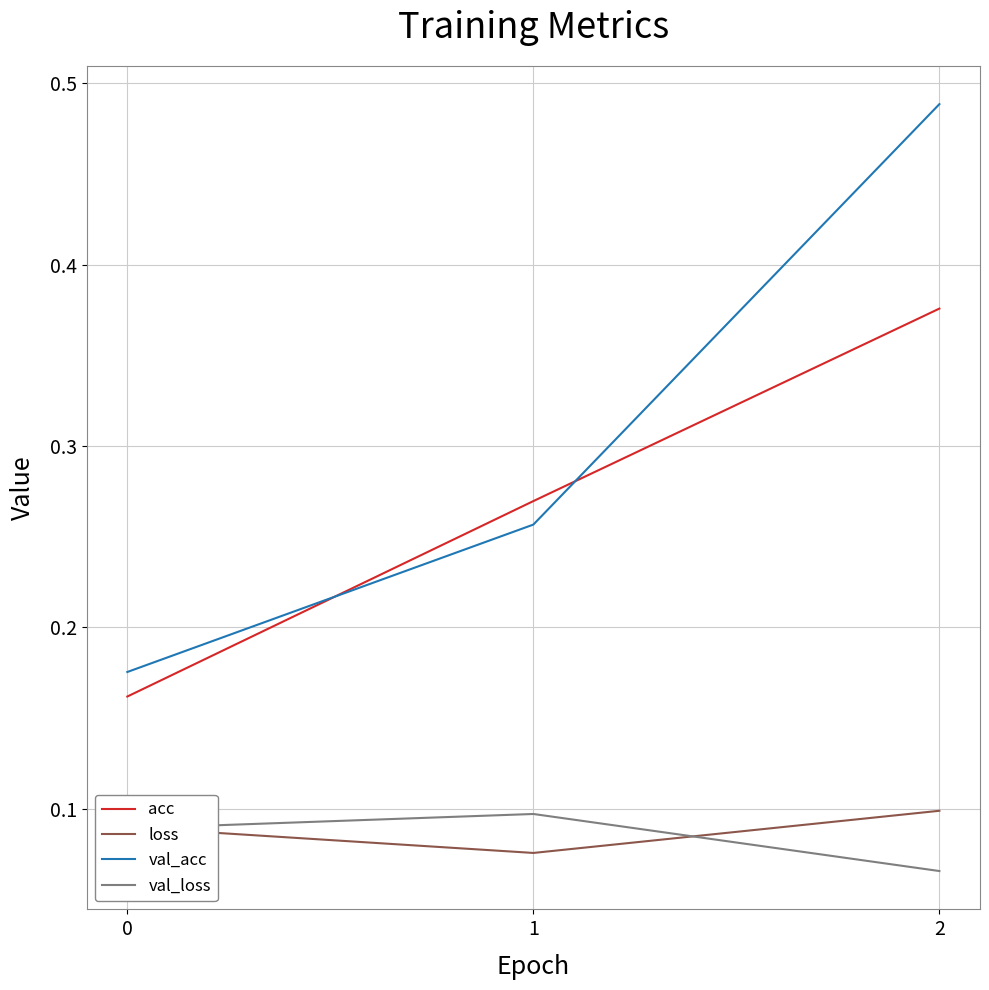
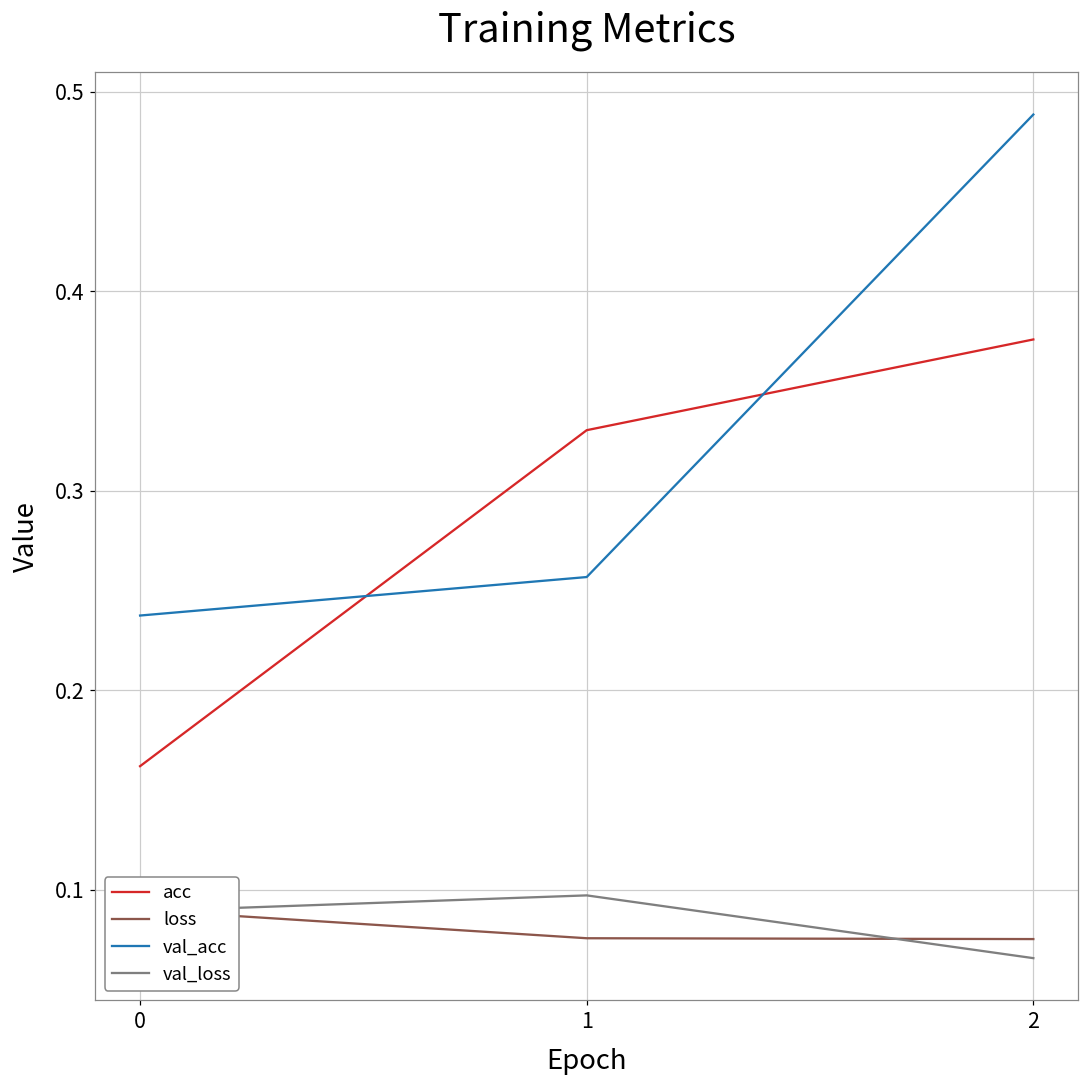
val_acc, 0: 0.175 -> 0.237
acc, 1: 0.270 -> 0.330
loss, 2: 0.099 -> 0.075
